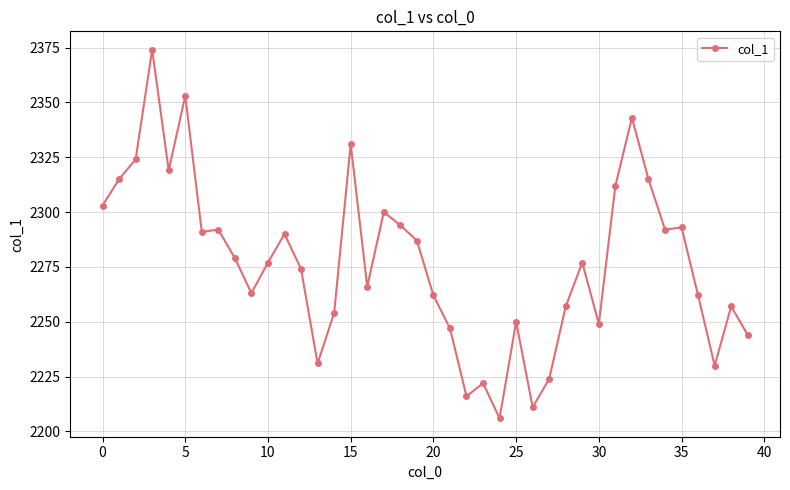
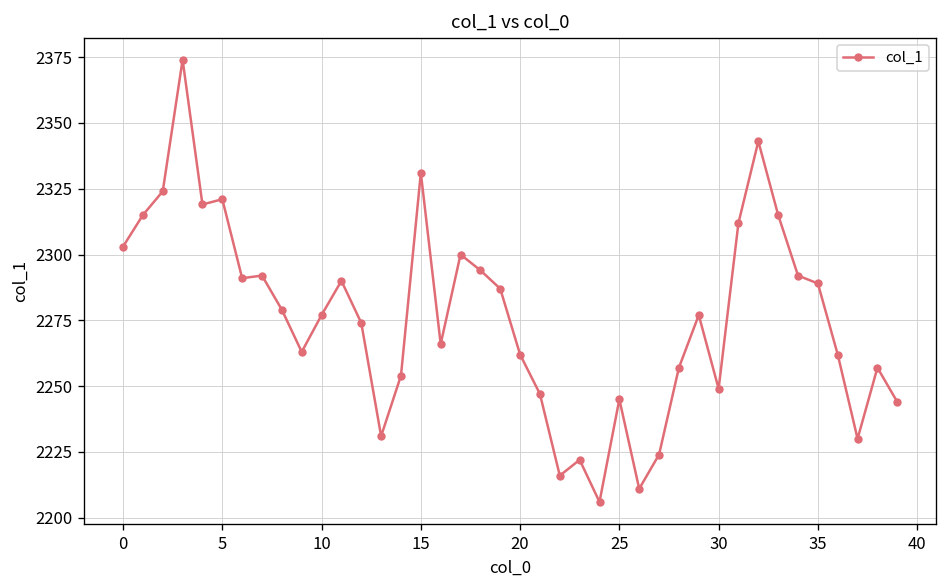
5: 2353 -> 2321
25: 2250 -> 2245
35: 2293 -> 2289
